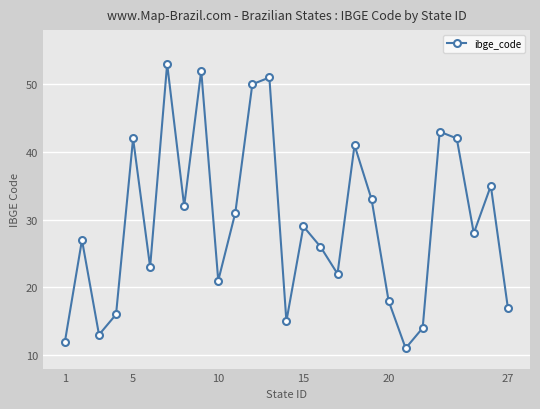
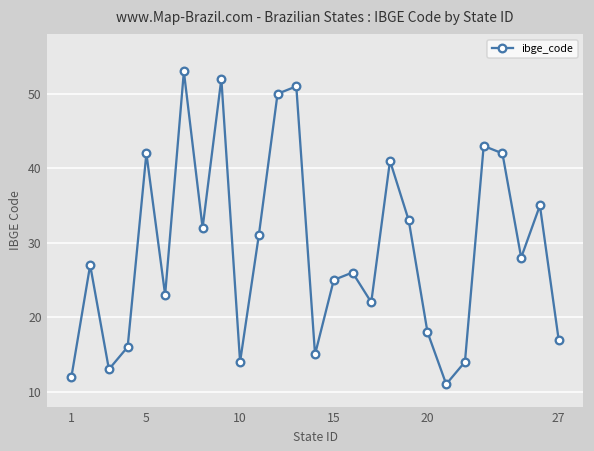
10: 21 -> 14
15: 29 -> 25
